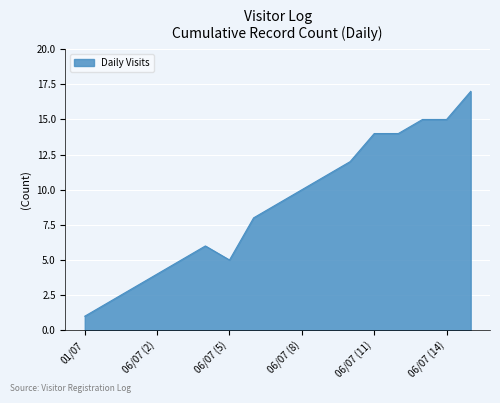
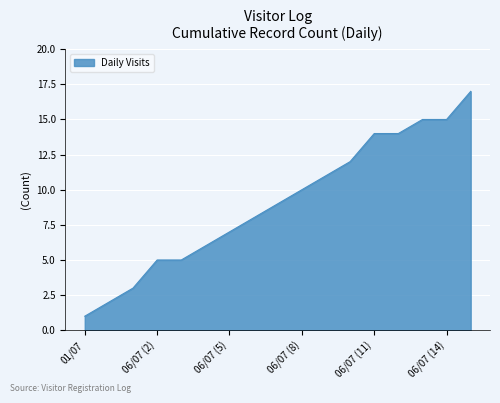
06/07 (2): 4 -> 5
06/07 (5): 5 -> 7
